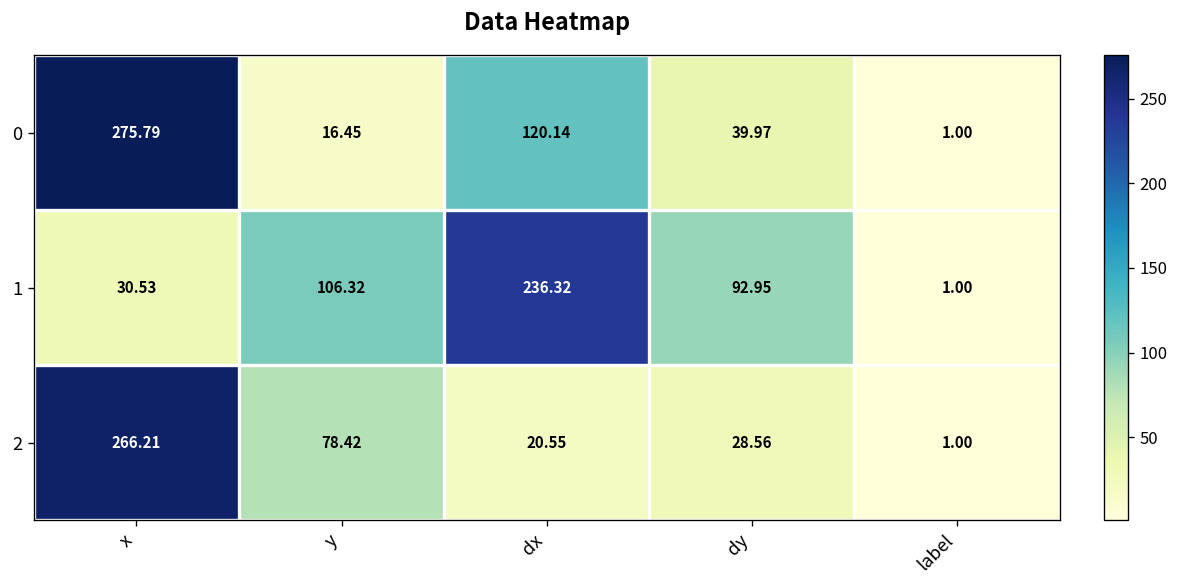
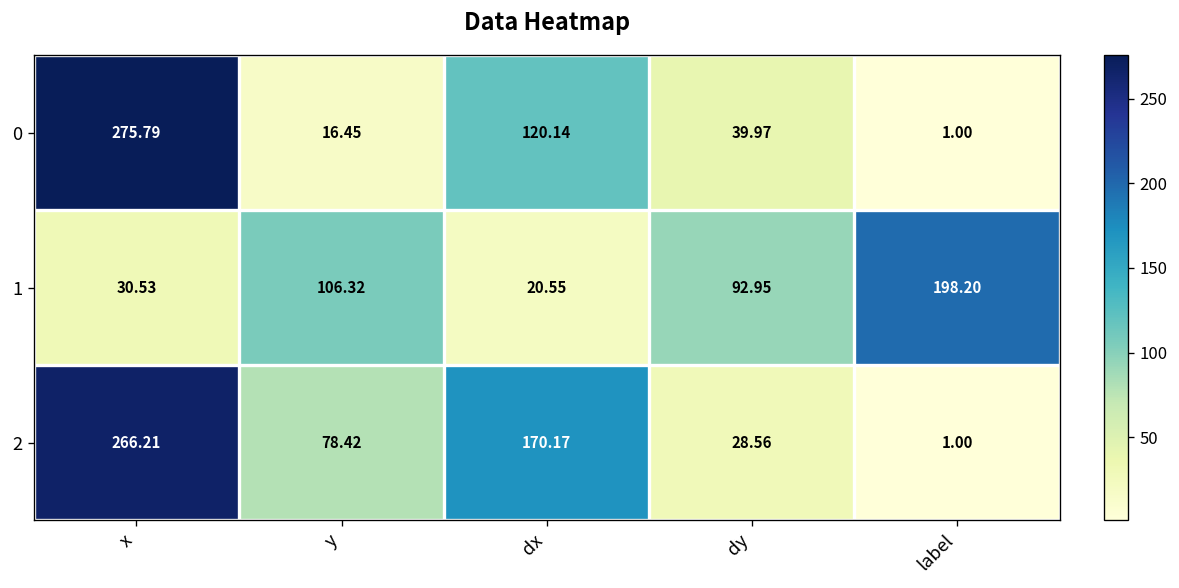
1, dx: 236.32 -> 20.55
1, label: 1.00 -> 198.20
2, dx: 20.55 -> 170.17
